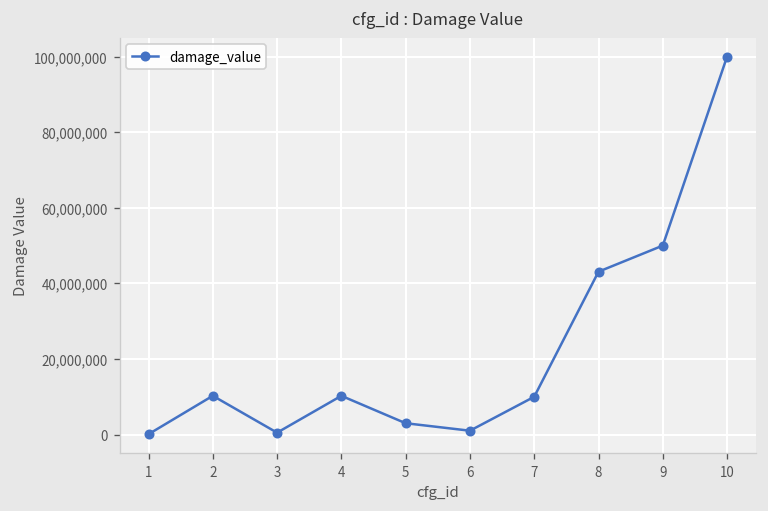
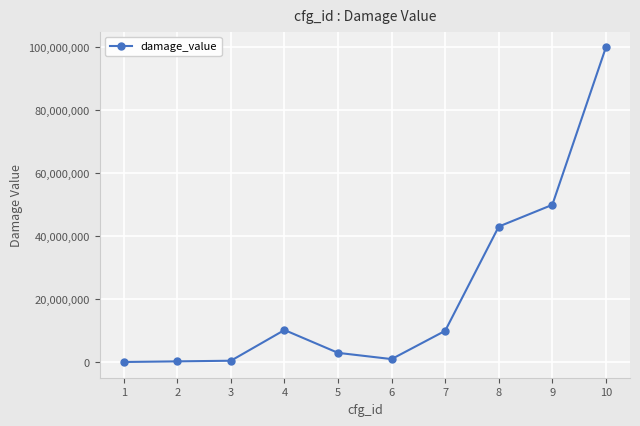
2: 10,000,000 -> 0
